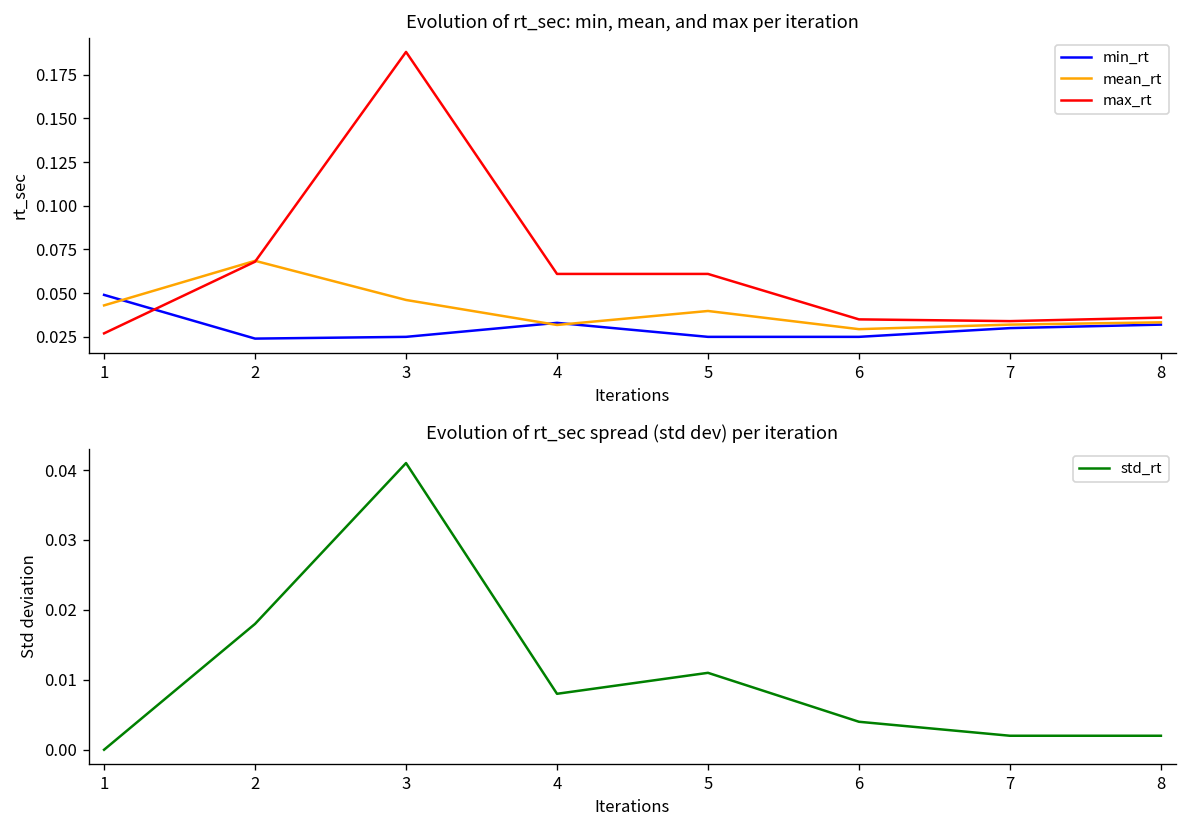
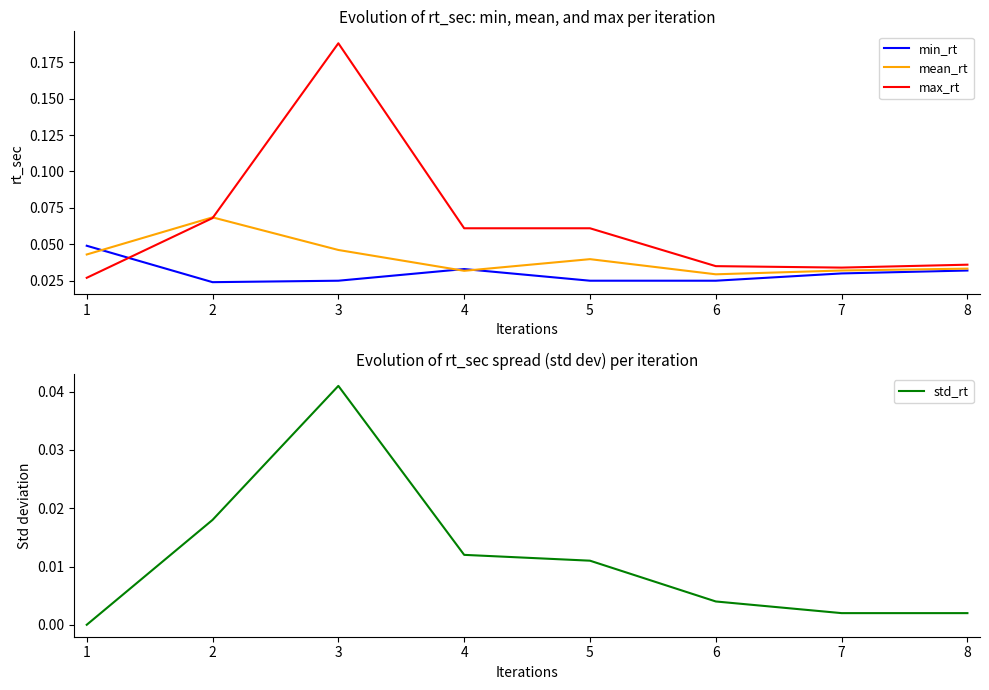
Evolution of rt_sec spread (std dev) per iteration, 4: 0.008 -> 0.012
